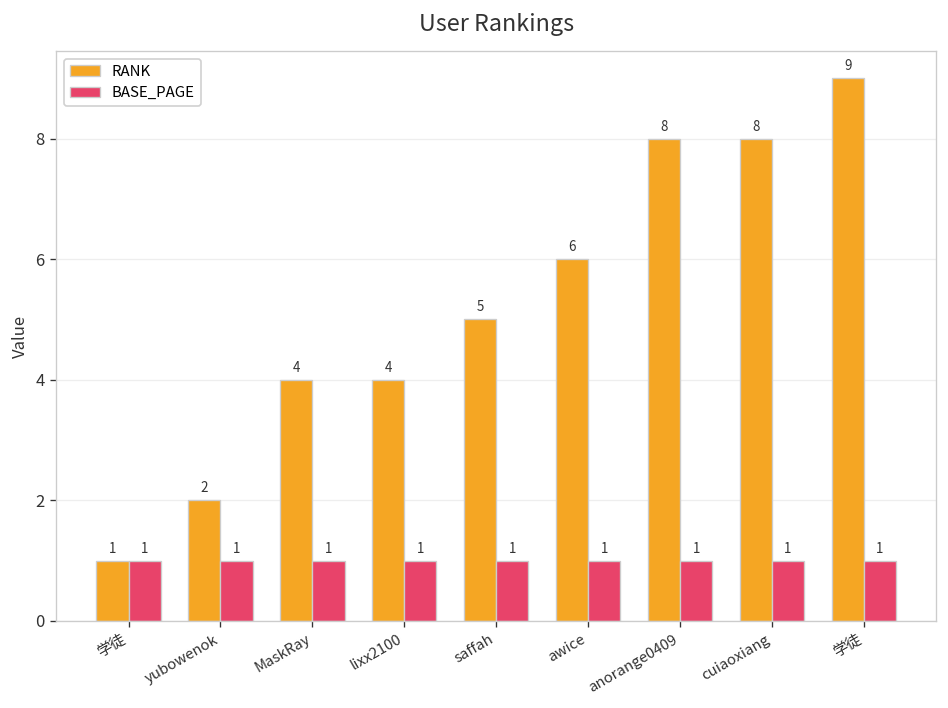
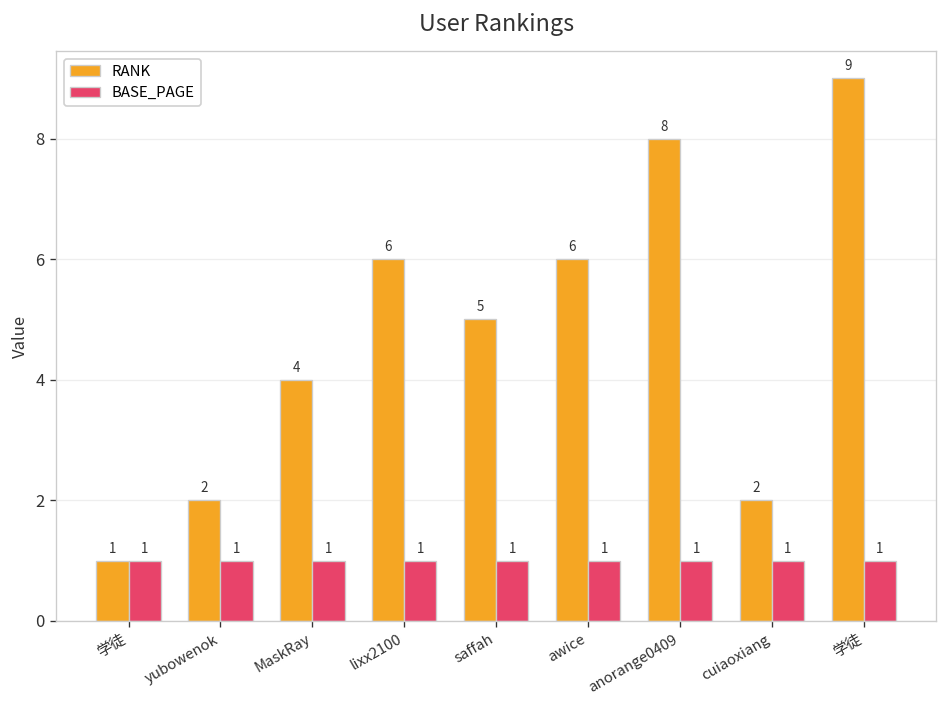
RANK, lixx2100: 4 -> 6
RANK, cuiaoxiang: 8 -> 2
